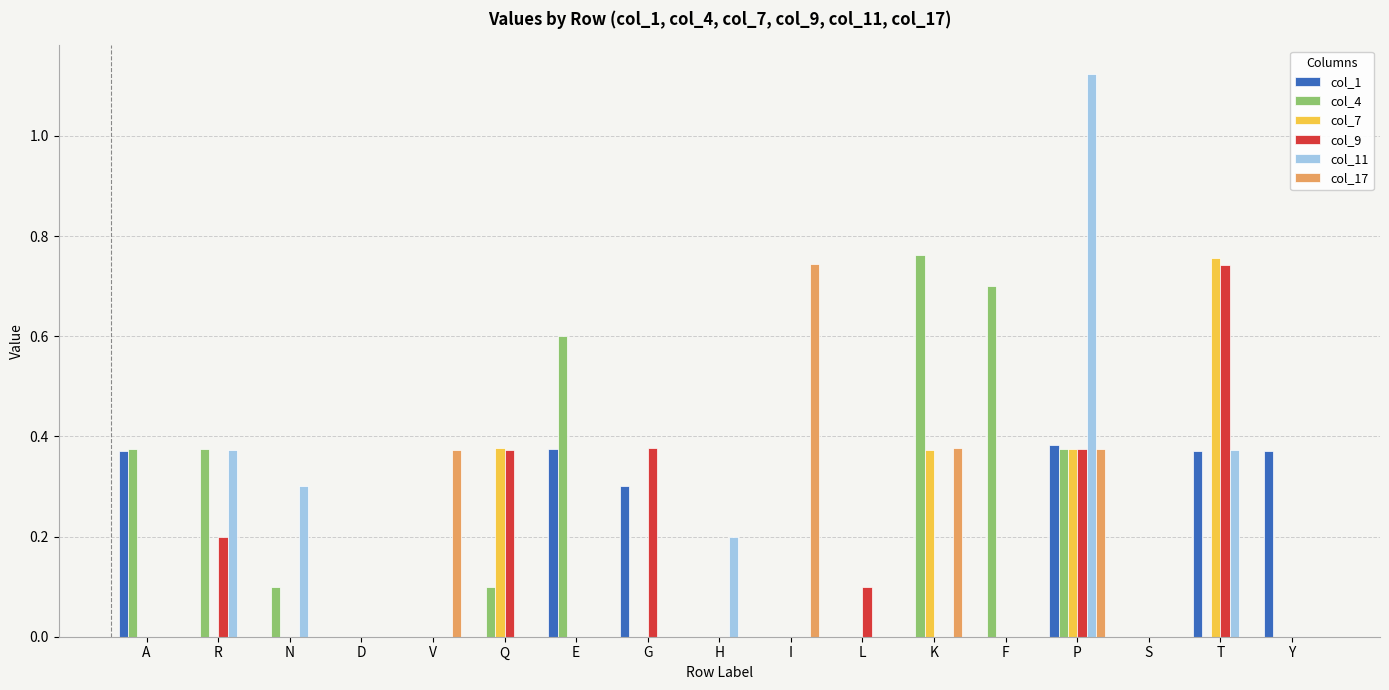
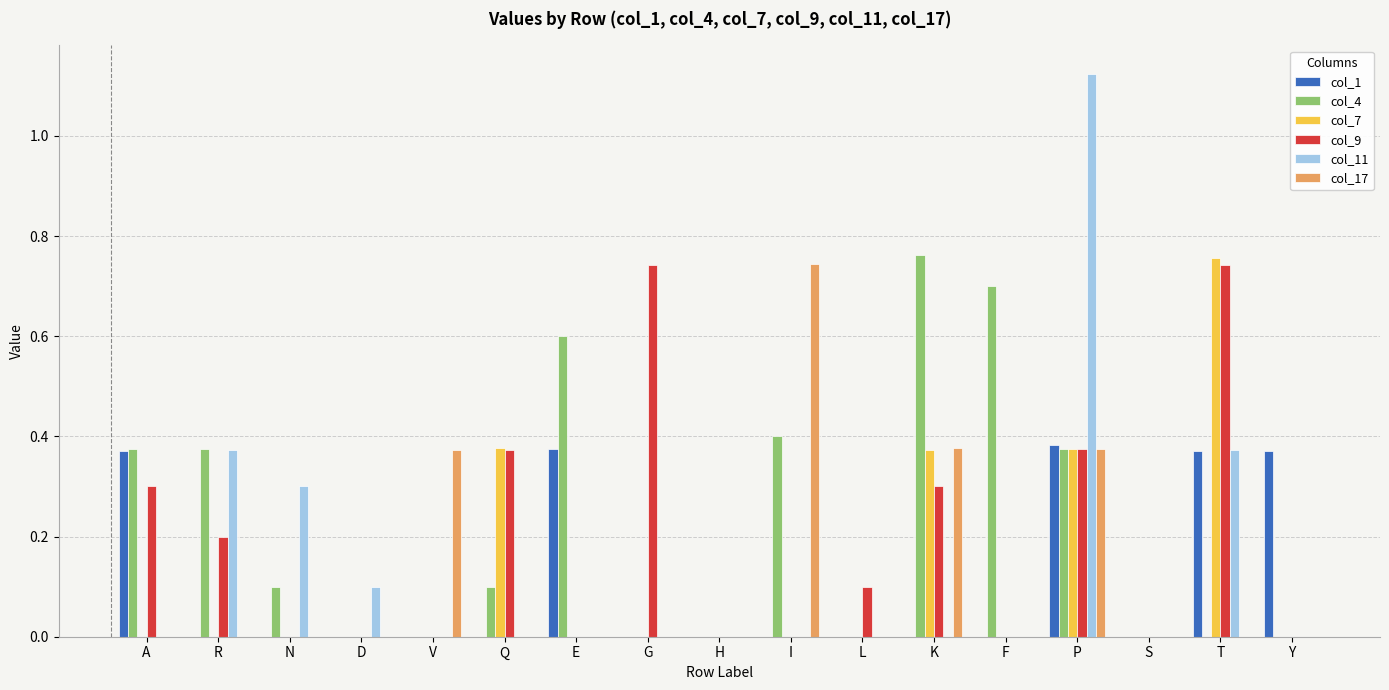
col_9, A: 0.0 -> 0.3
col_11, D: 0.0 -> 0.1
col_1, G: 0.3 -> 0.0
col_9, G: 0.38 -> 0.74
col_11, H: 0.2 -> 0.0
col_4, I: 0.0 -> 0.4
col_9, K: 0.0 -> 0.3
